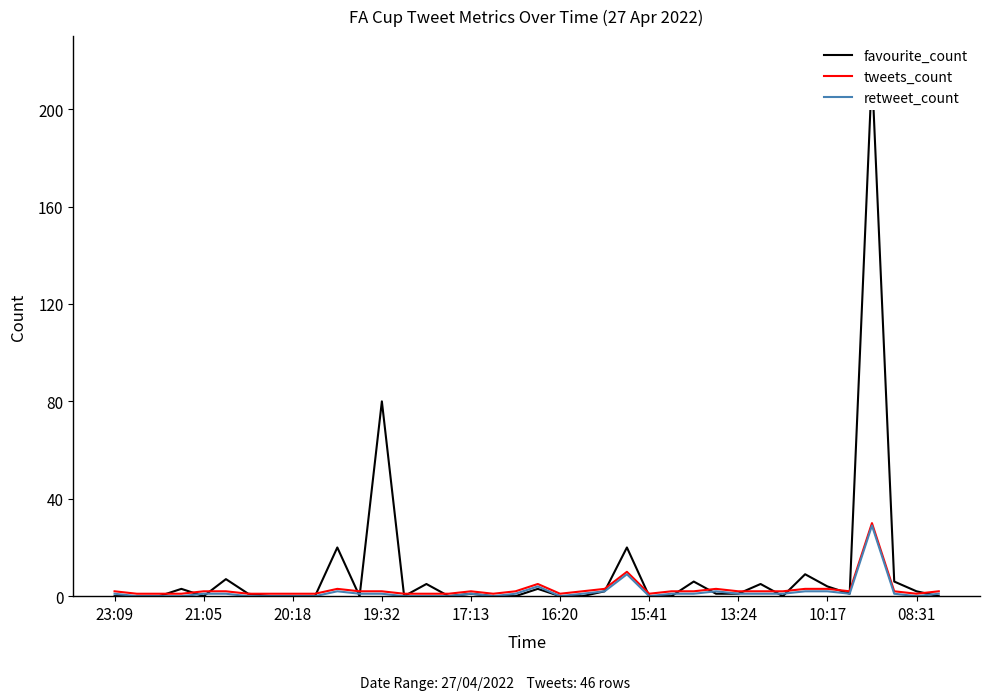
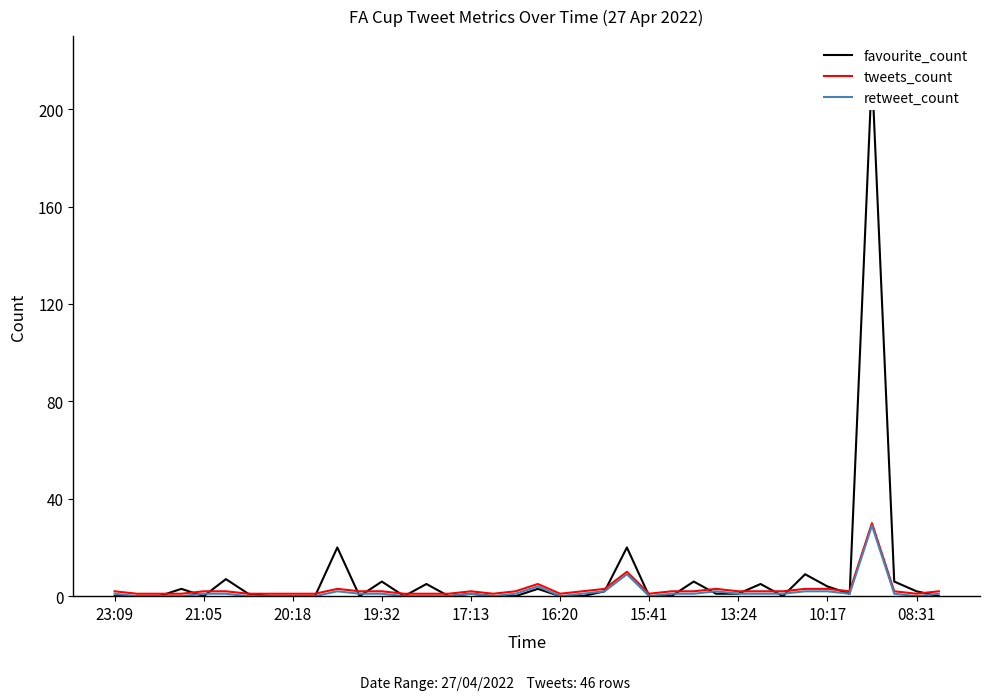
favourite_count, 19:32: 80 -> 6
